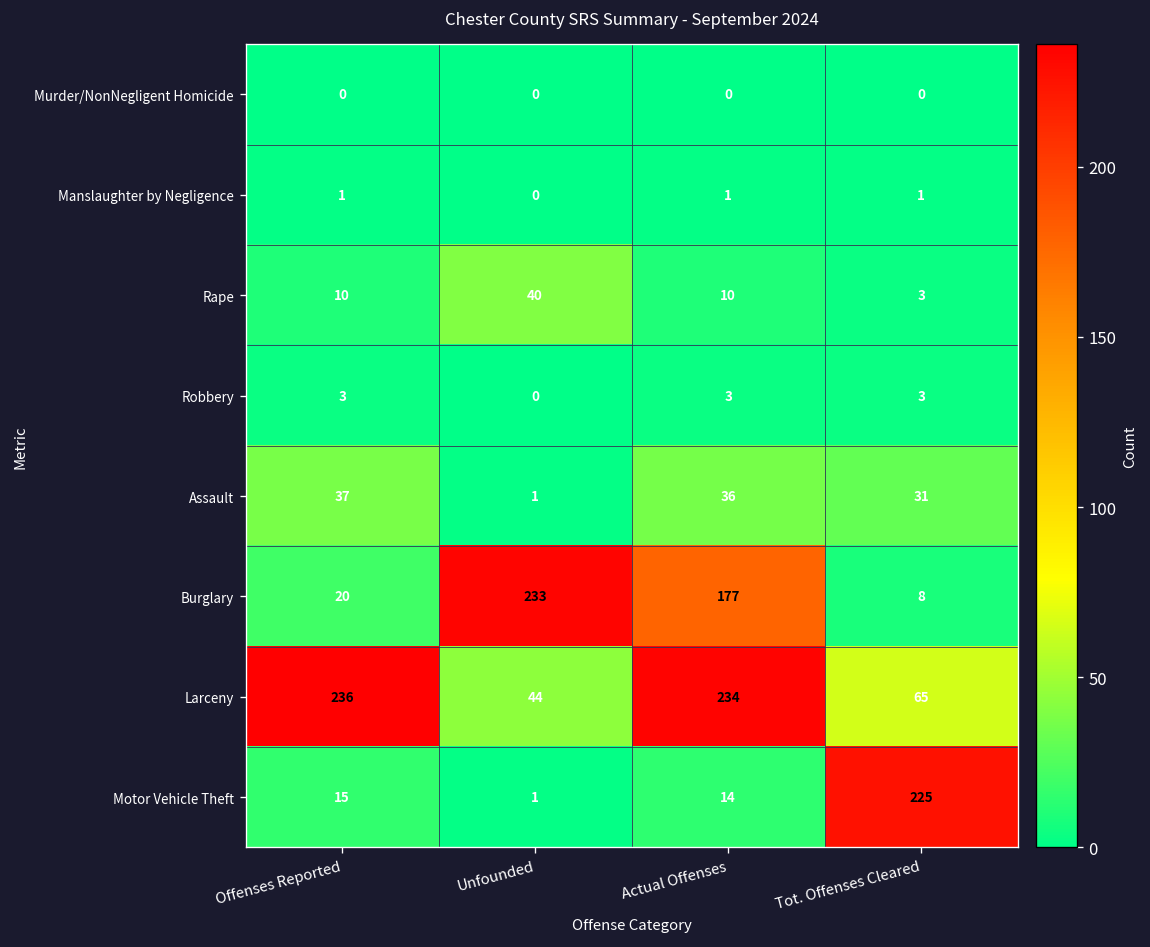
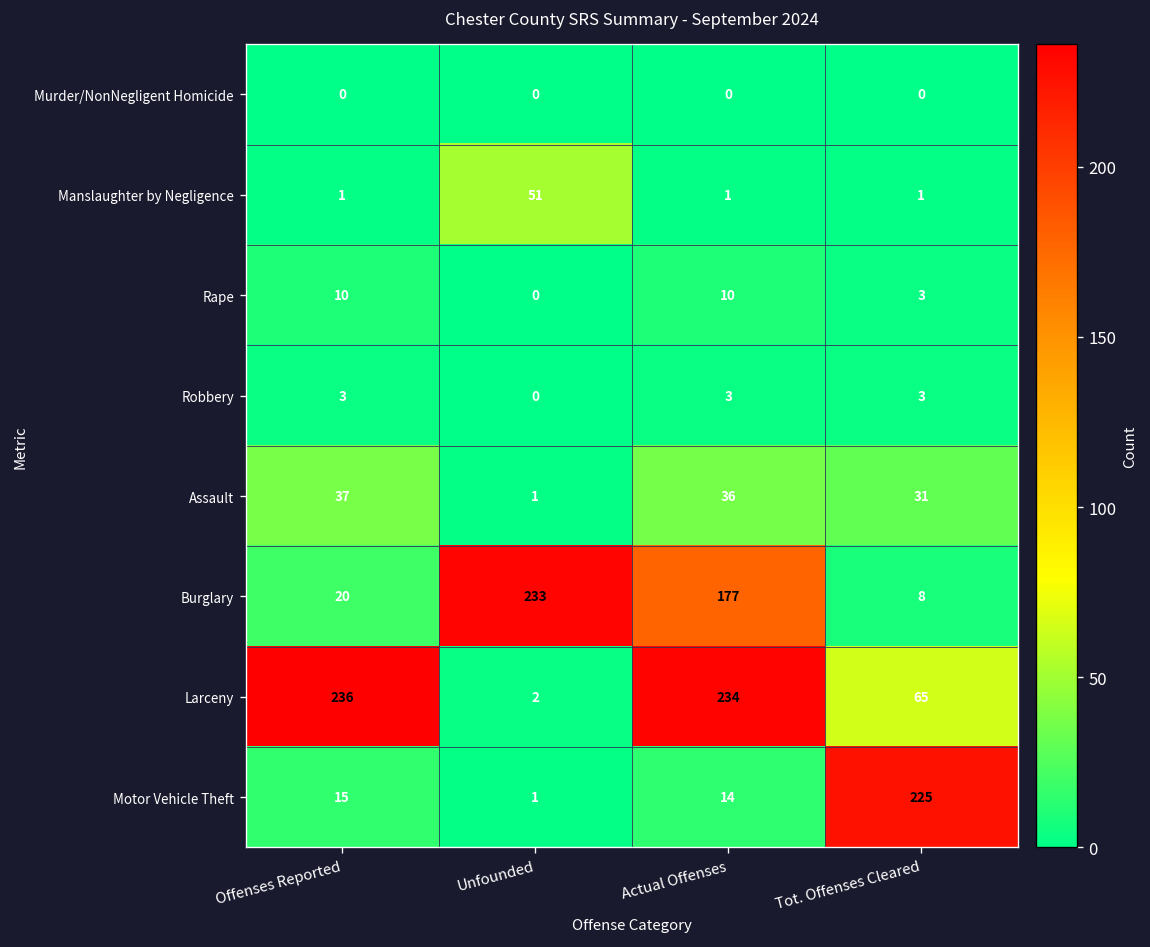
Manslaughter by Negligence, Unfounded: 0 -> 51
Rape, Unfounded: 40 -> 0
Larceny, Unfounded: 44 -> 2
